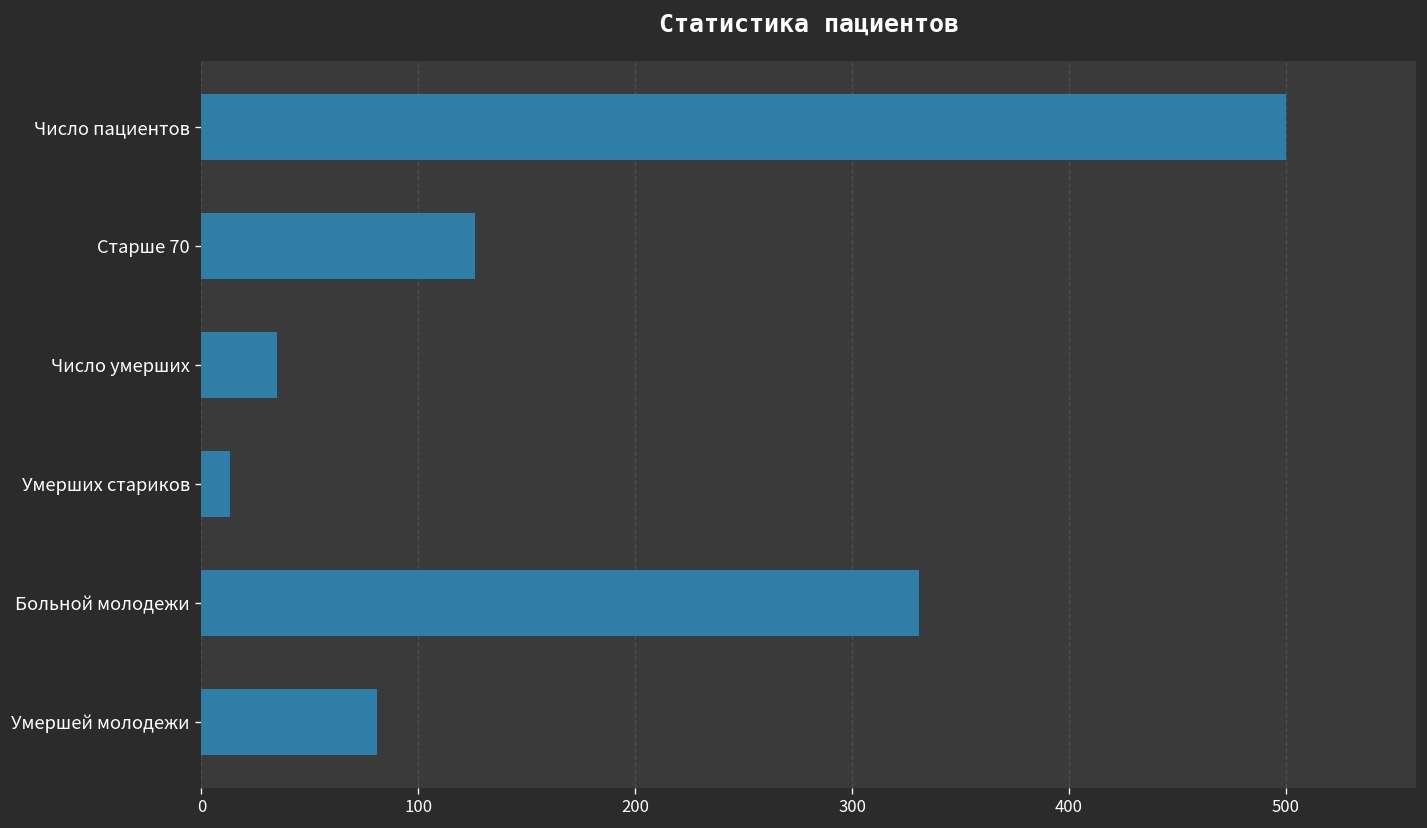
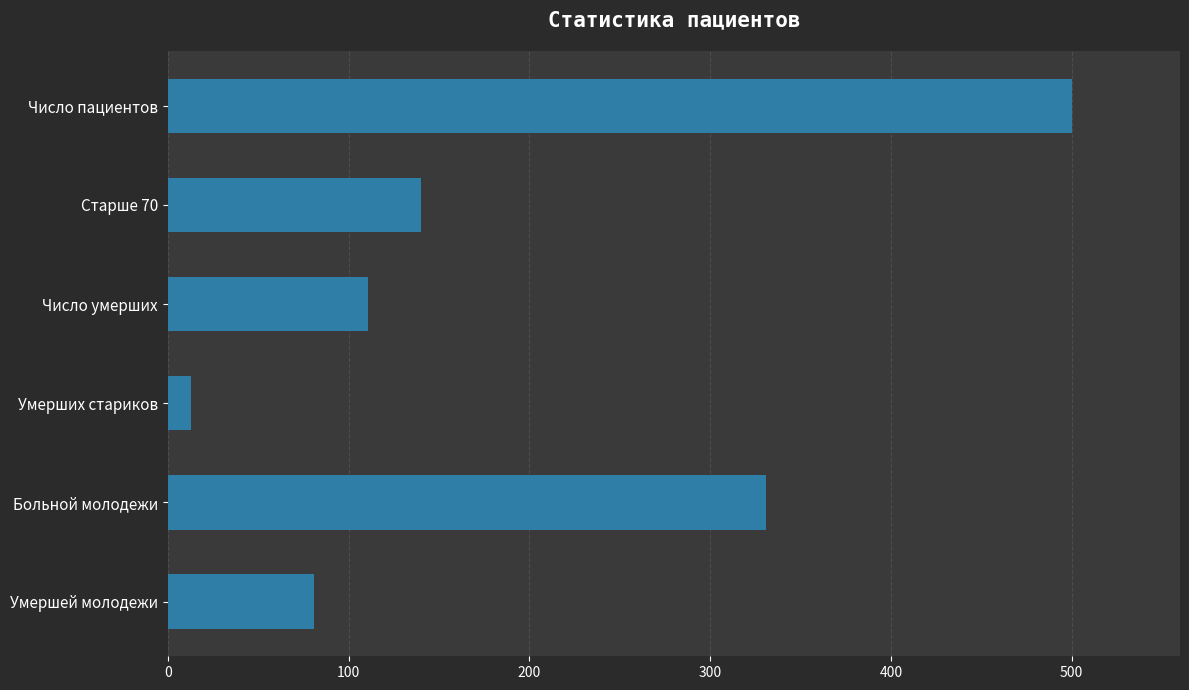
Старше 70: 126 -> 140
Число умерших: 35 -> 111
